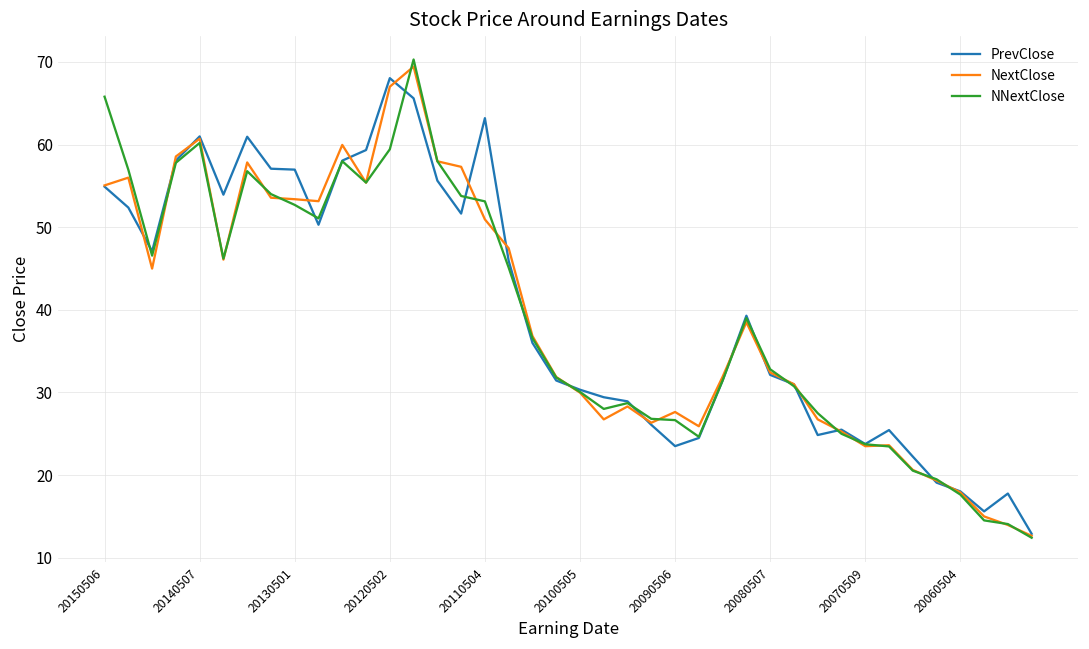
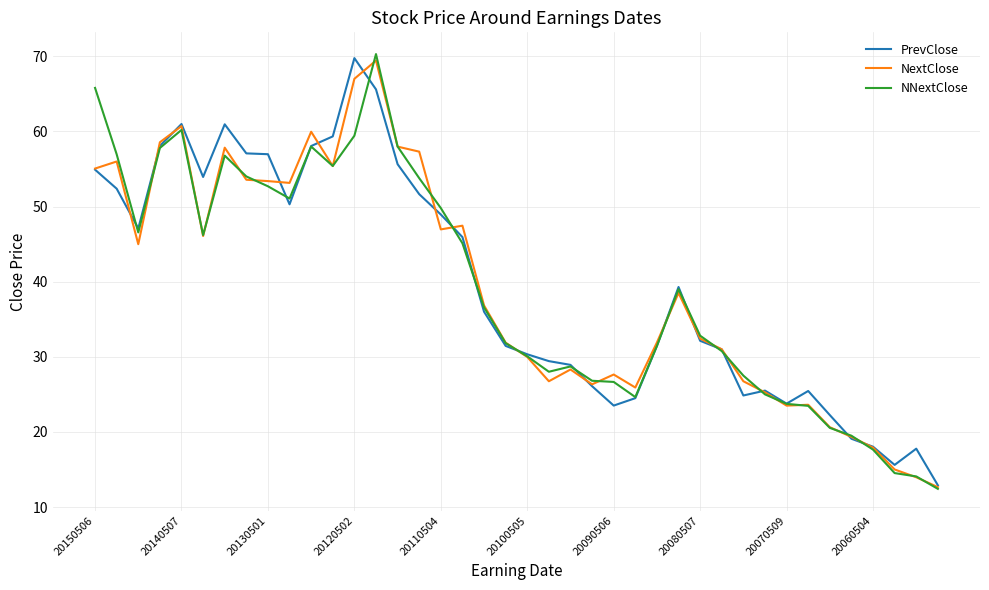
PrevClose, 20120502: 68 -> 70
PrevClose, 20110504: 63 -> 49
NextClose, 20110504: 51 -> 47
NNextClose, 20110504: 53 -> 50
